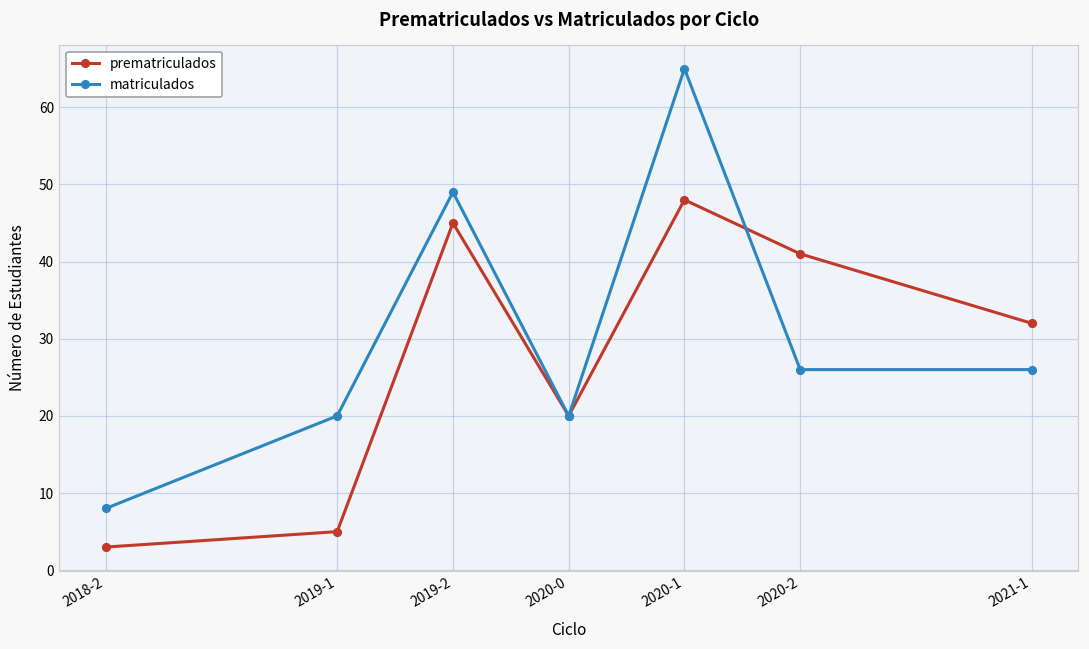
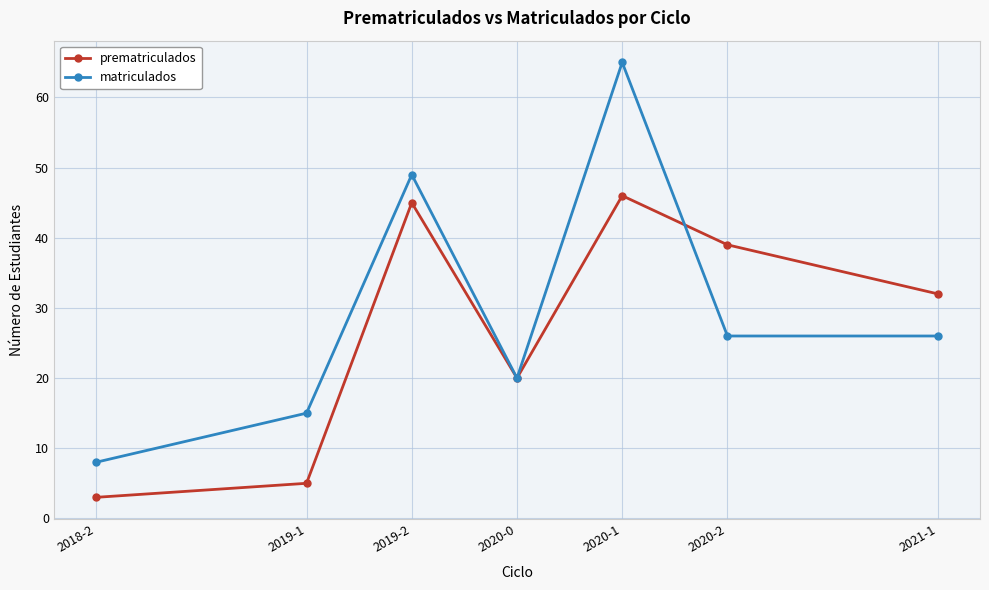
matriculados, 2019-1: 20 -> 15
prematriculados, 2020-1: 48 -> 46
prematriculados, 2020-2: 41 -> 39
